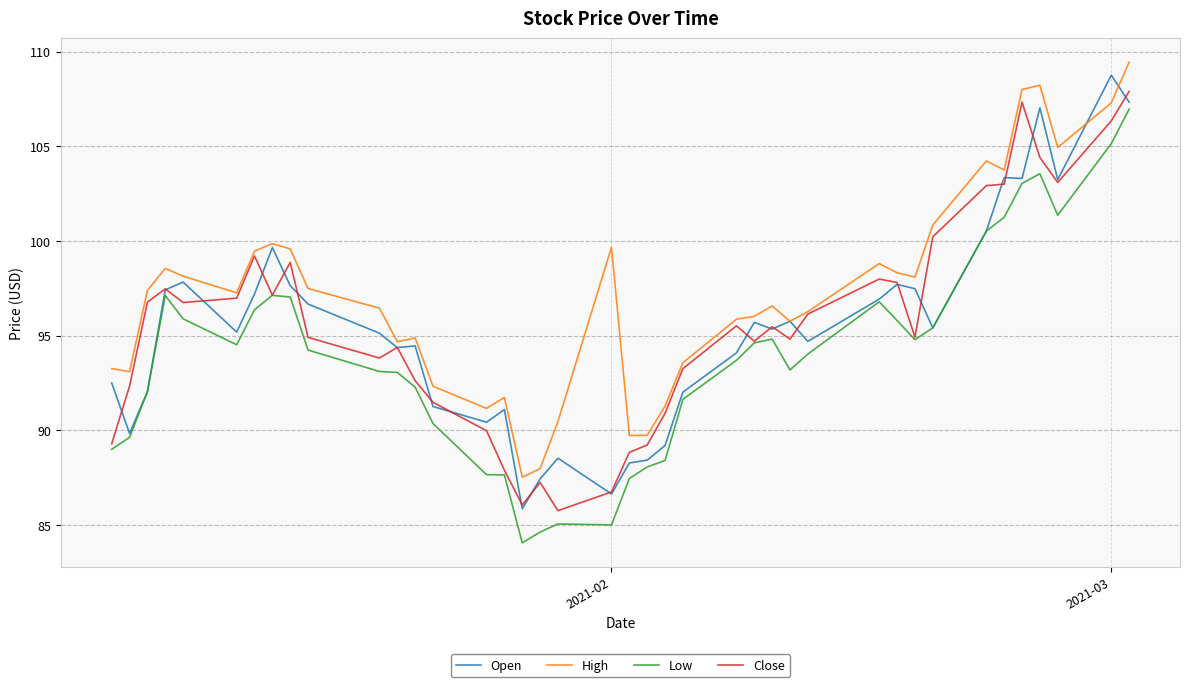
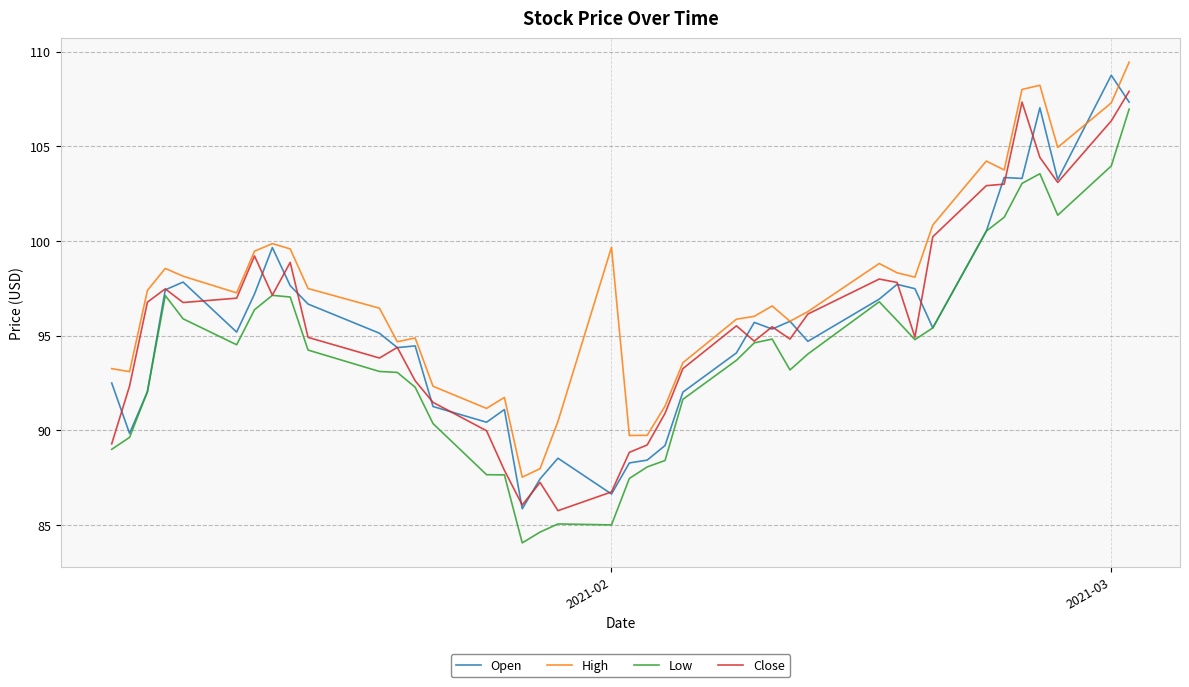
Low, 2021-03: 105.1 -> 104.0
